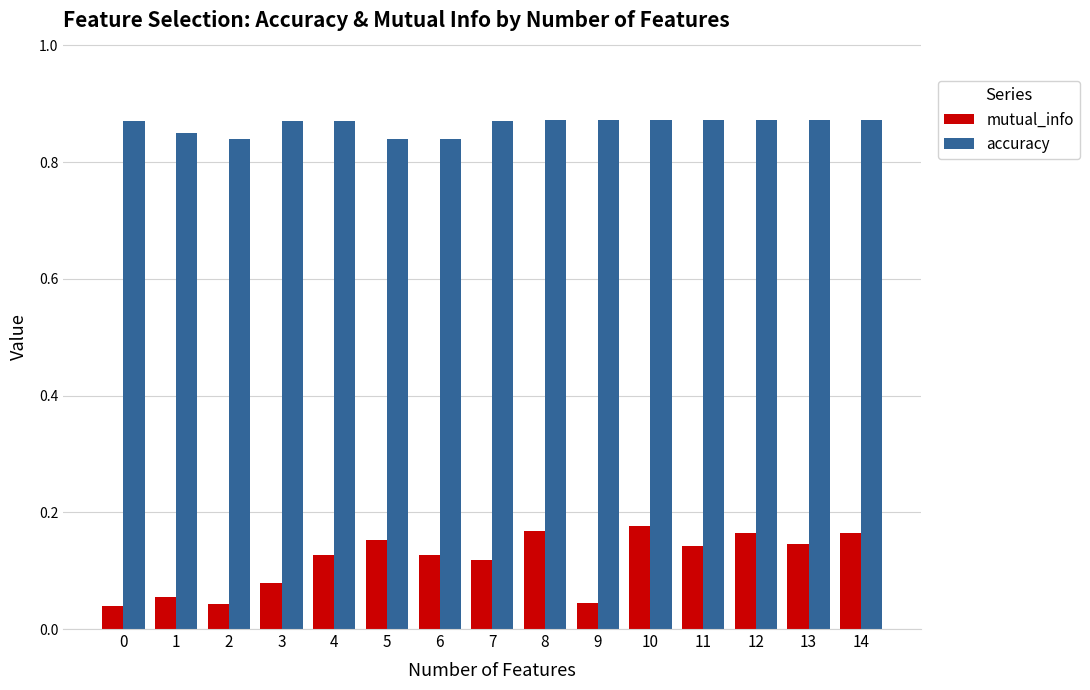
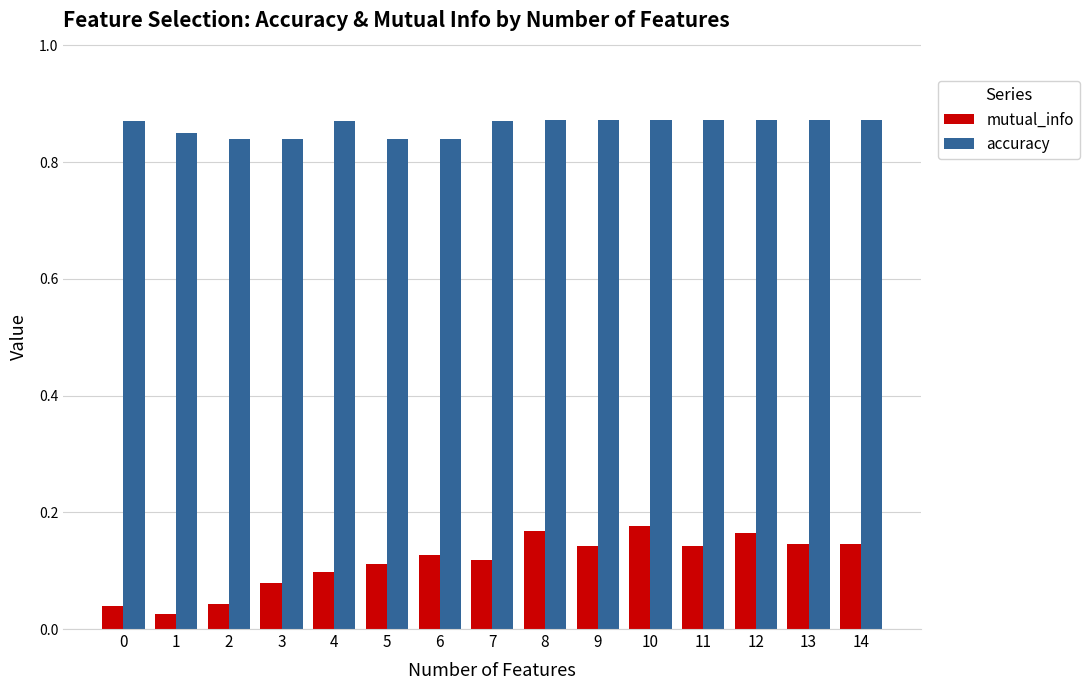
mutual_info, 1: 0.06 -> 0.03
accuracy, 3: 0.87 -> 0.84
mutual_info, 4: 0.13 -> 0.10
mutual_info, 5: 0.15 -> 0.11
mutual_info, 9: 0.05 -> 0.14
mutual_info, 14: 0.17 -> 0.15
